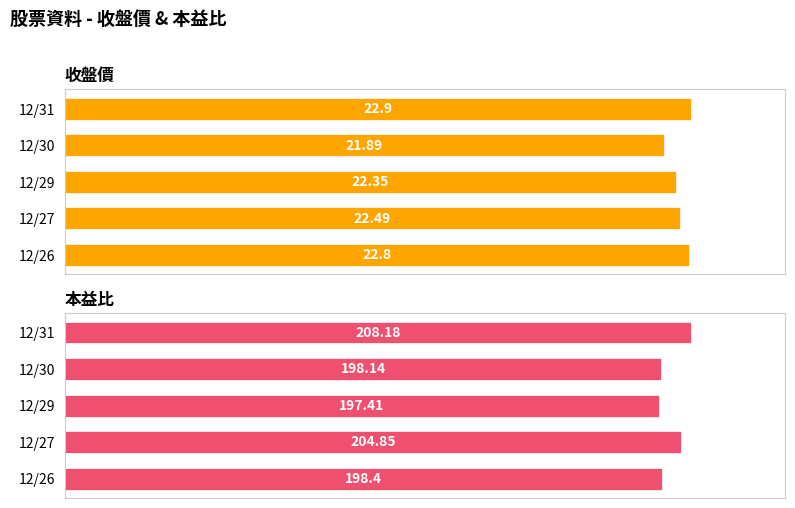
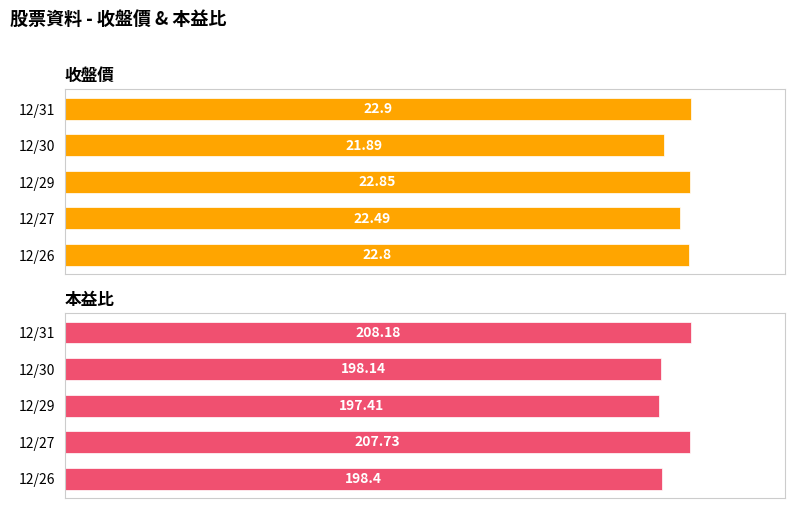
收盤價, 12/29: 22.35 -> 22.85
本益比, 12/27: 204.85 -> 207.73
